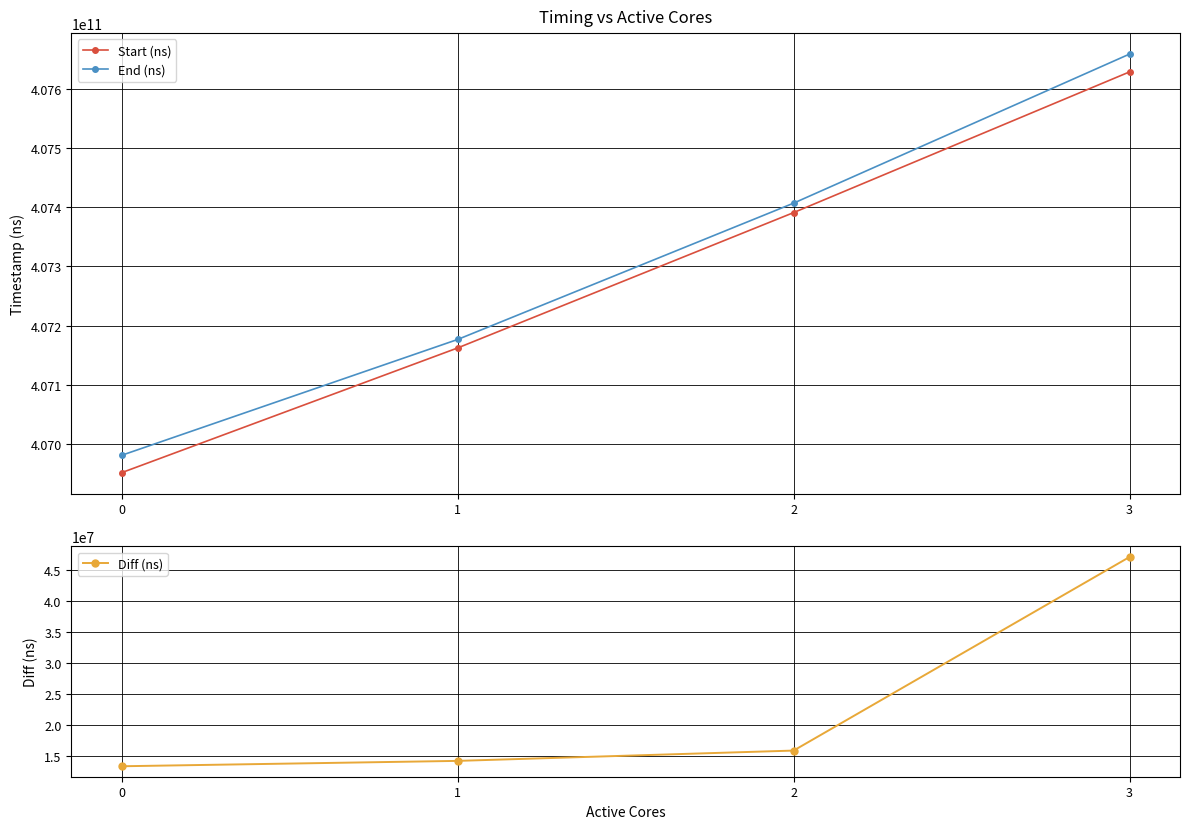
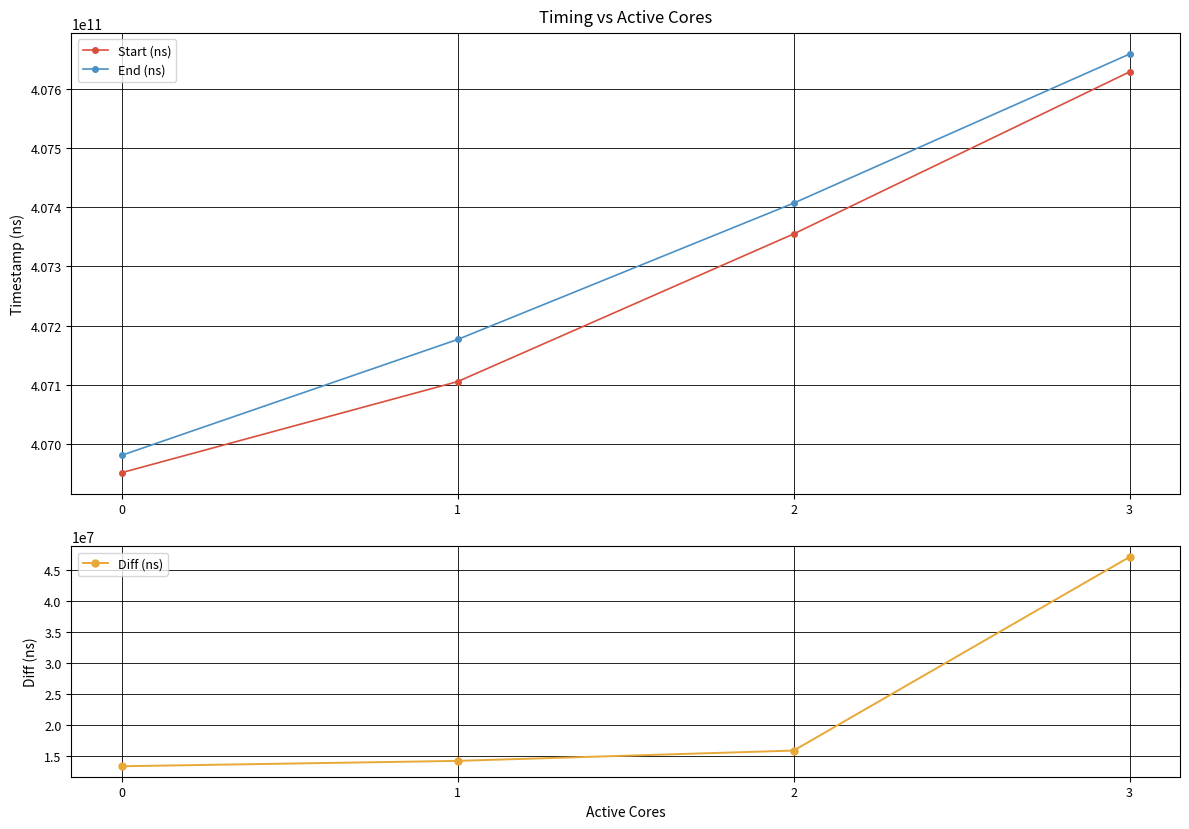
Timing vs Active Cores, Start (ns), 1: 407160000000 -> 407110000000
Timing vs Active Cores, Start (ns), 2: 407390000000 -> 407350000000
